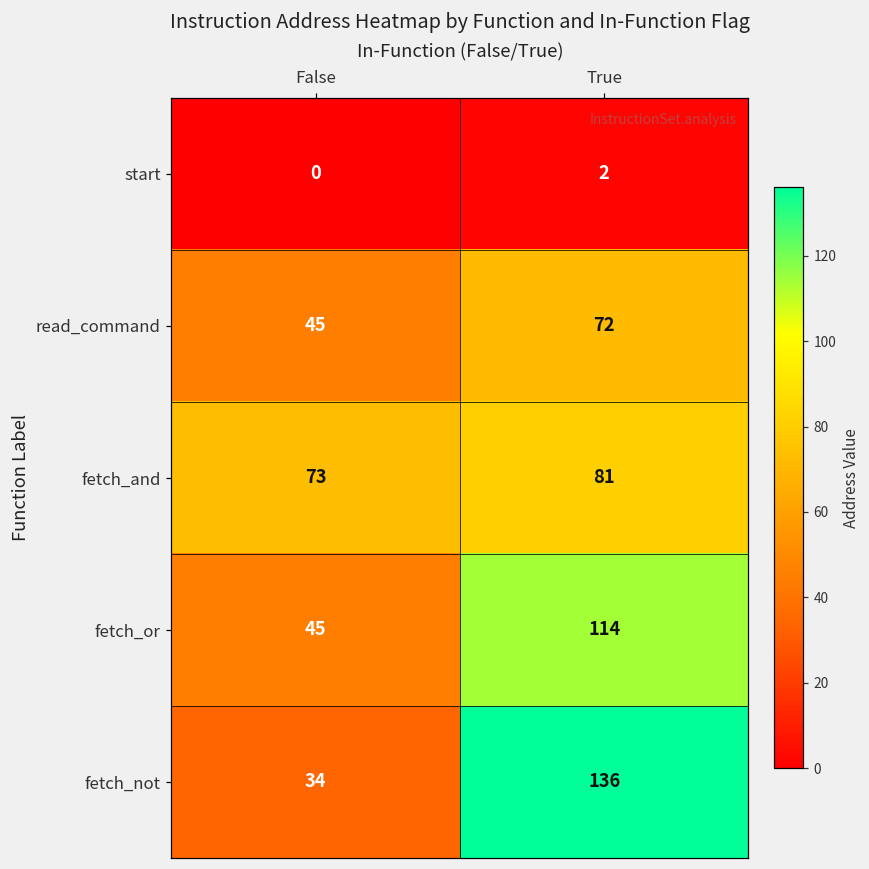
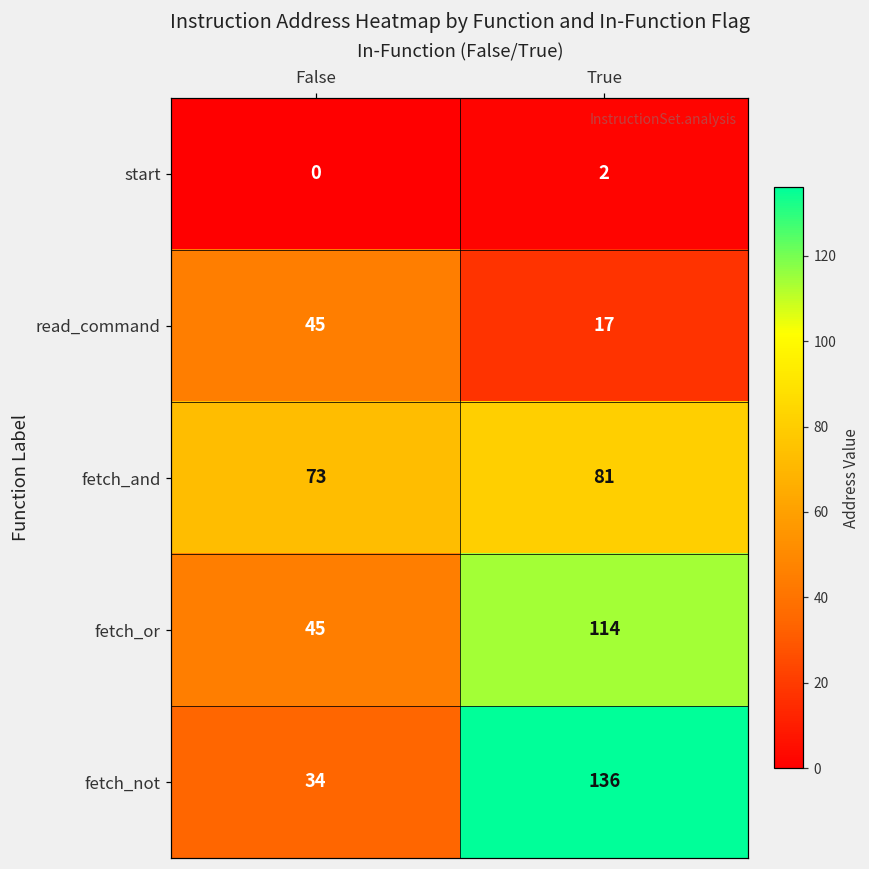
read_command, True: 72 -> 17
